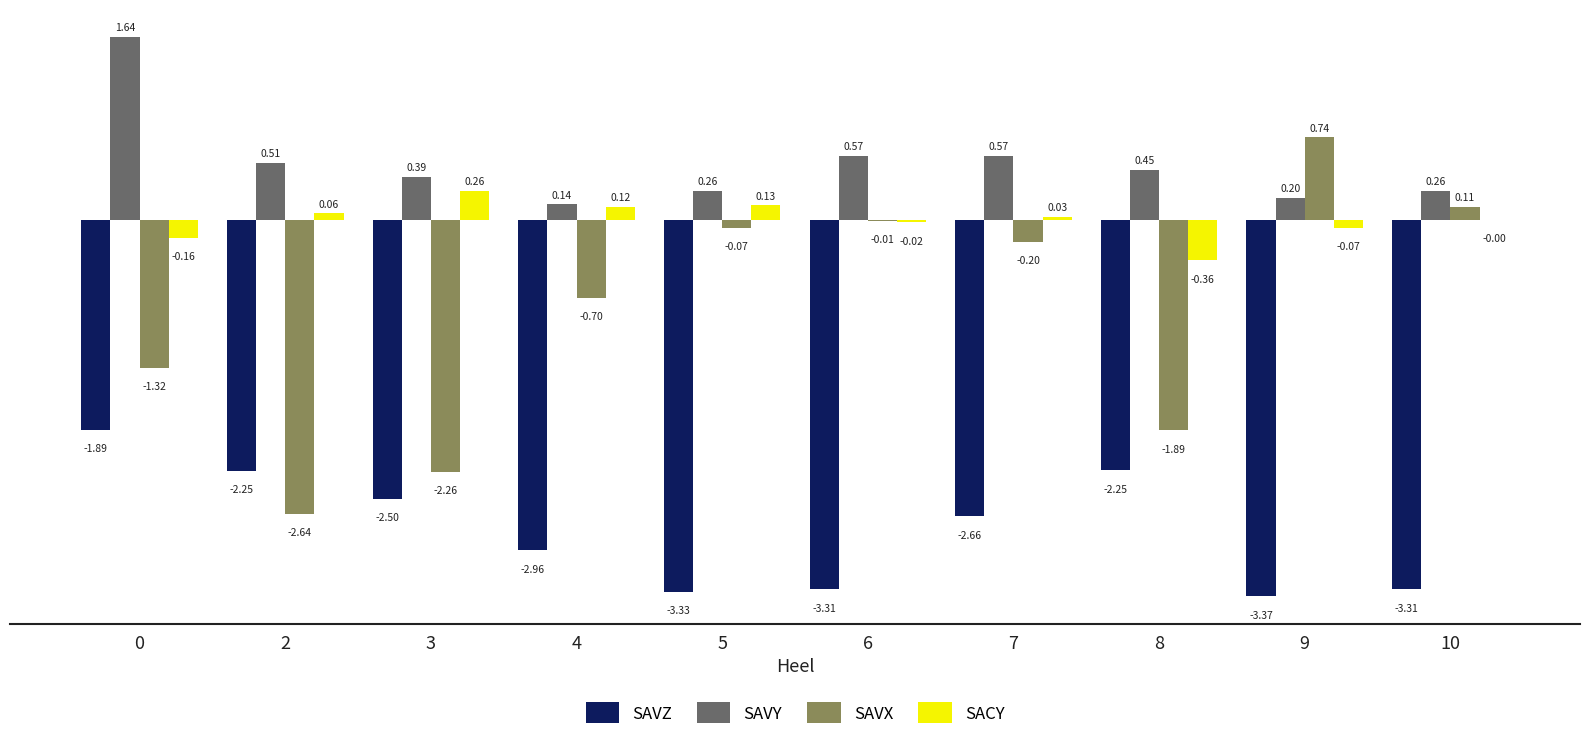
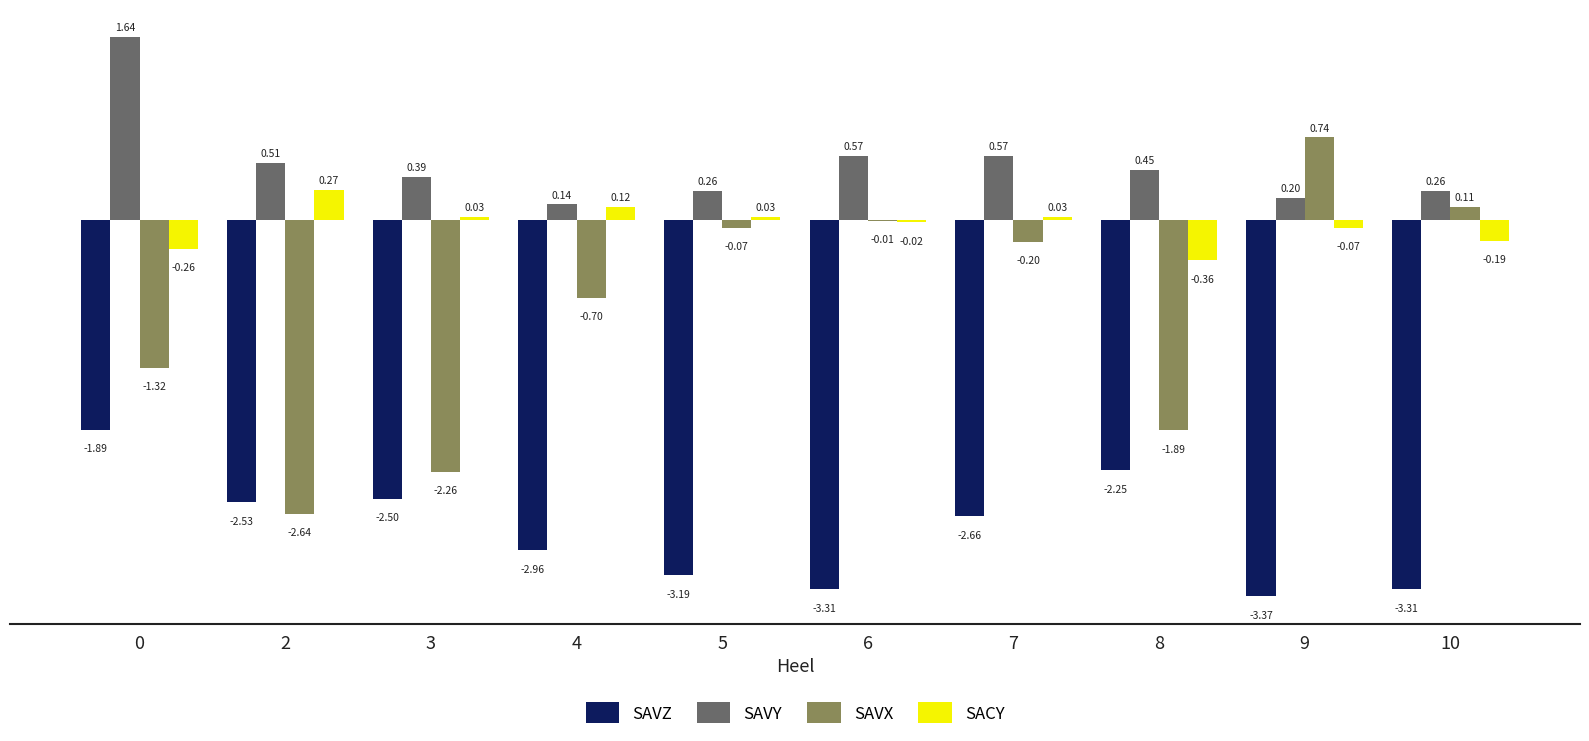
SACY, 0: -0.16 -> -0.26
SAVZ, 2: -2.25 -> -2.53
SACY, 2: 0.06 -> 0.27
SACY, 3: 0.26 -> 0.03
SAVZ, 5: -3.33 -> -3.19
SACY, 5: 0.13 -> 0.03
SACY, 10: -0.00 -> -0.19
